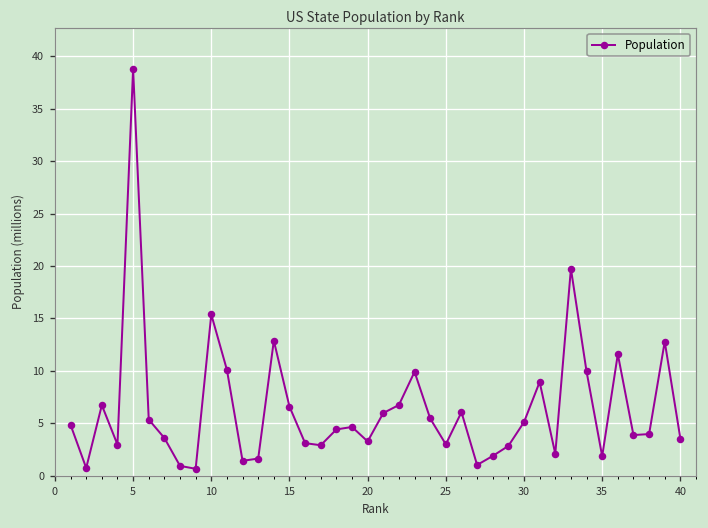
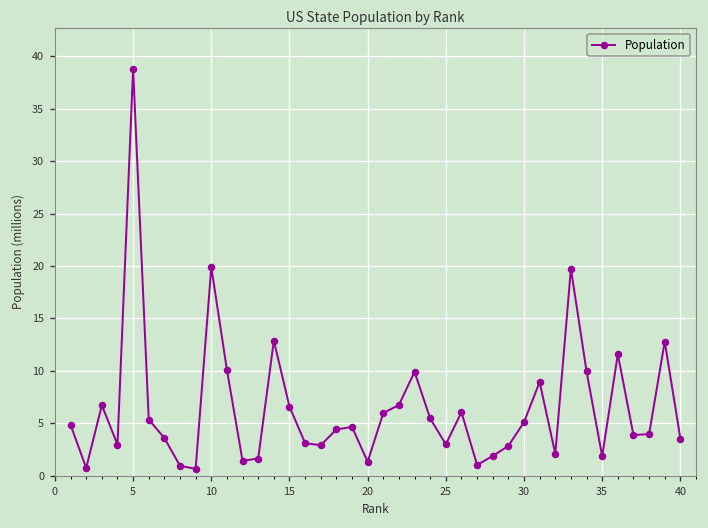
10: 15 -> 20
20: 3 -> 1
